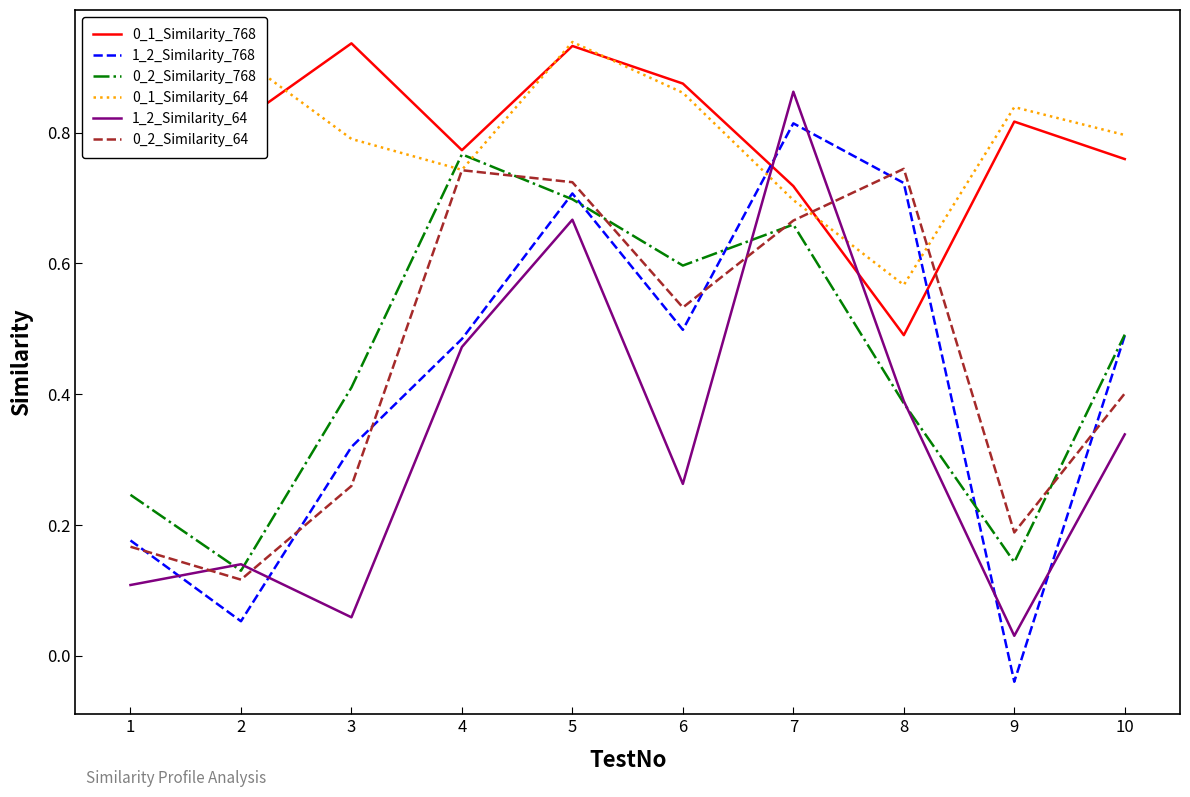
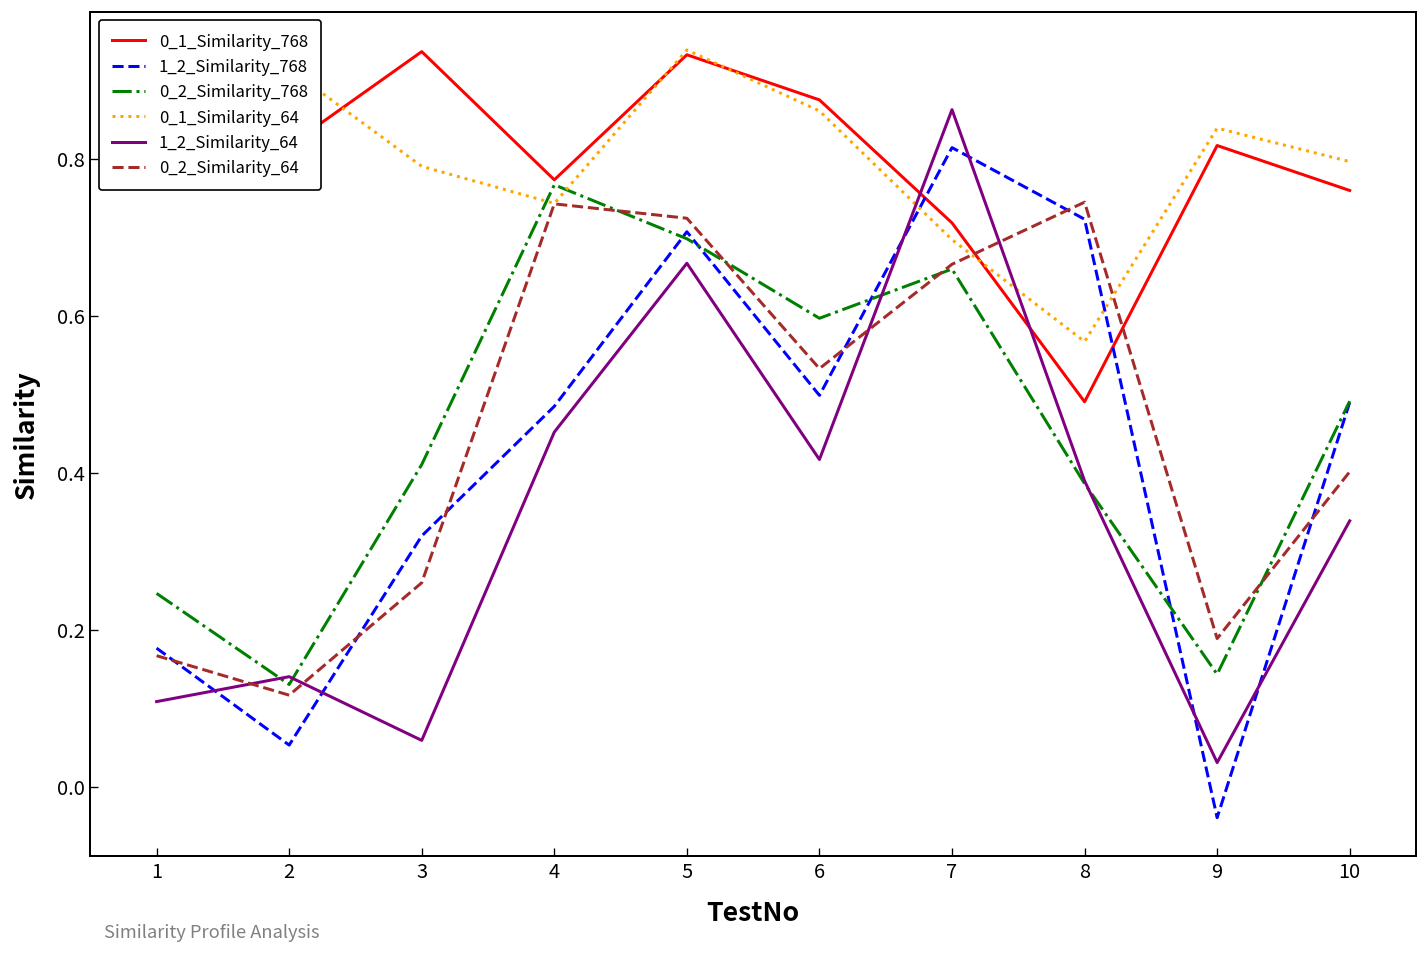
1_2_Similarity_64, 4: 0.47 -> 0.45
1_2_Similarity_64, 6: 0.26 -> 0.42
